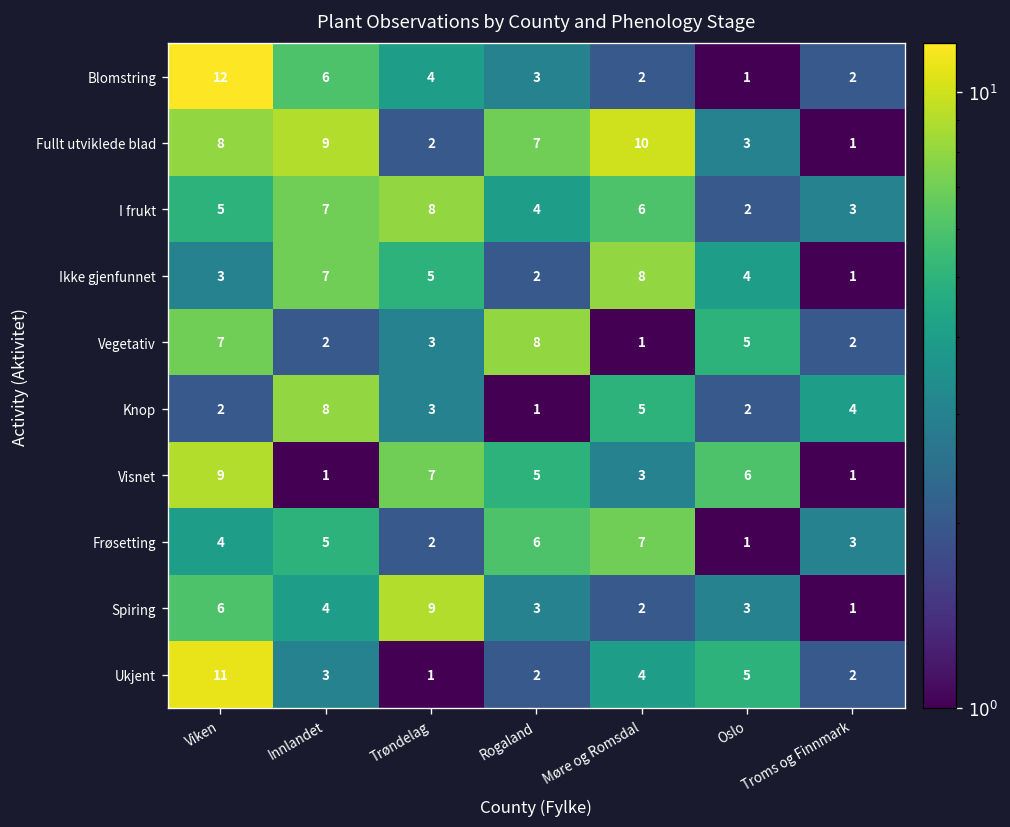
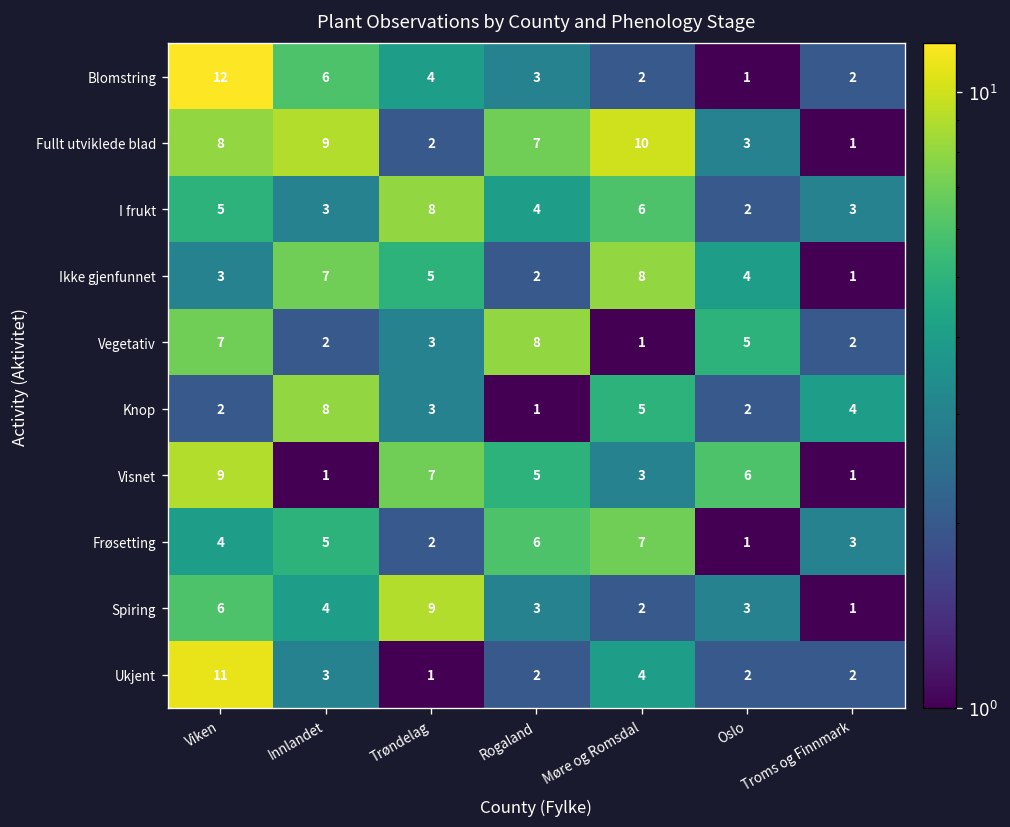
I frukt, Innlandet: 7 -> 3
Ukjent, Oslo: 5 -> 2
